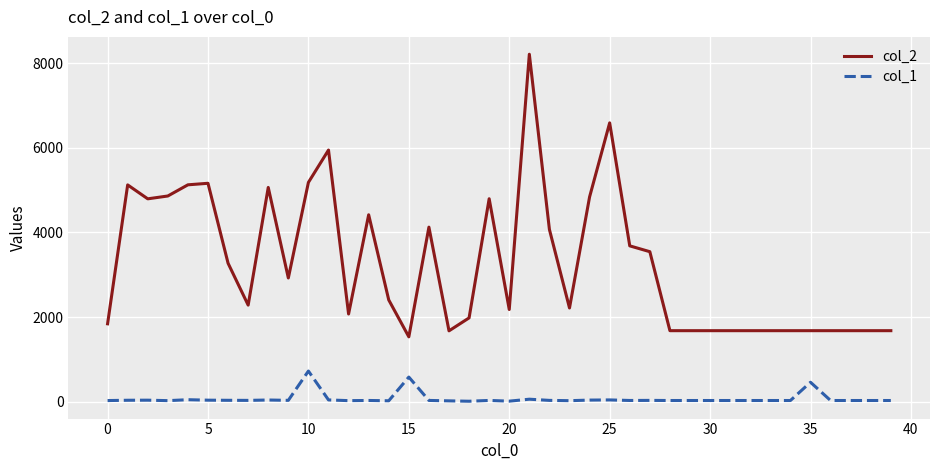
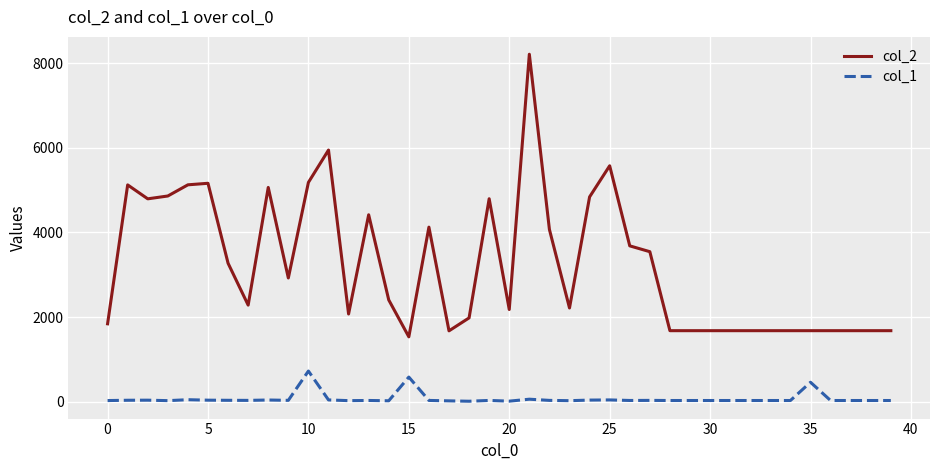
col_2, 25: 6600 -> 5600
